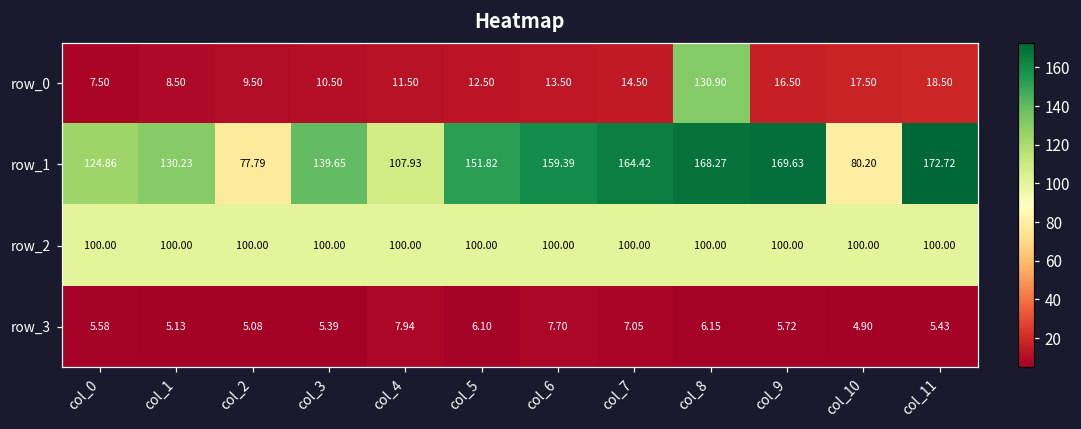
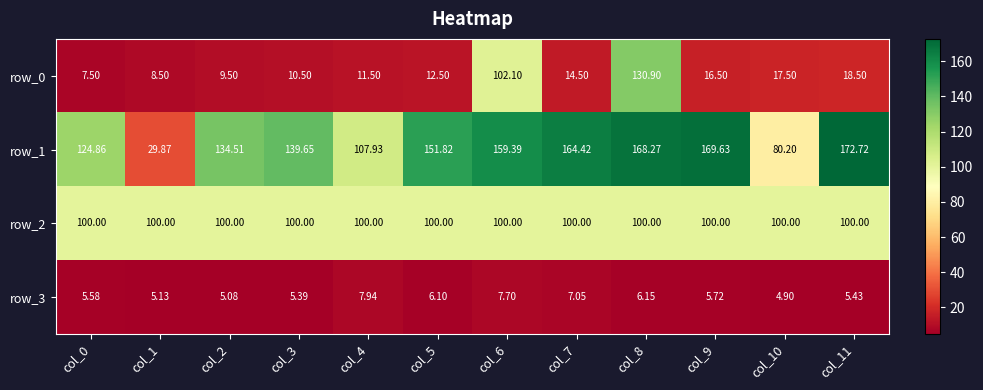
row_0, col_6: 13.50 -> 102.10
row_1, col_1: 130.23 -> 29.87
row_1, col_2: 77.79 -> 134.51
